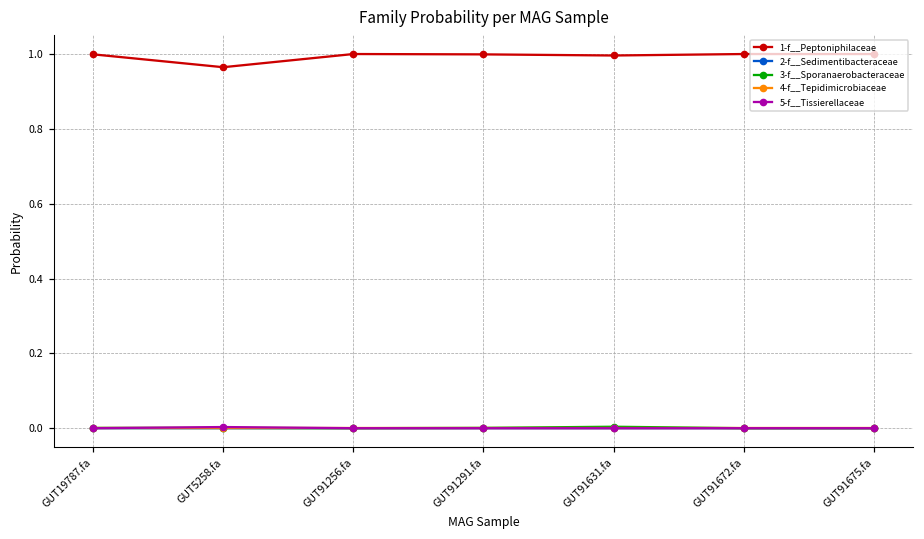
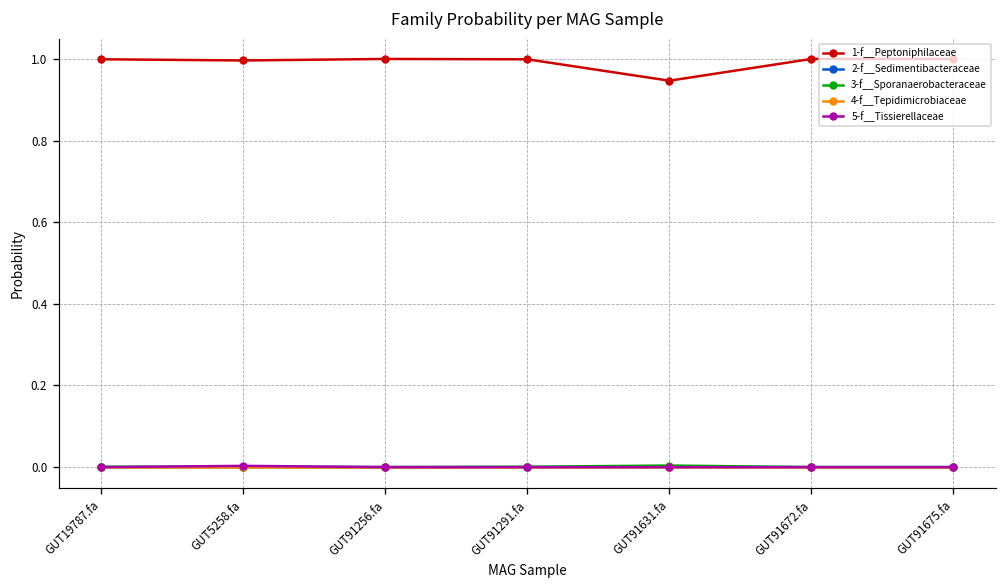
1-f__Peptoniphilaceae, GUT5258.fa: 0.96 -> 1.00
1-f__Peptoniphilaceae, GUT91631.fa: 1.00 -> 0.95
